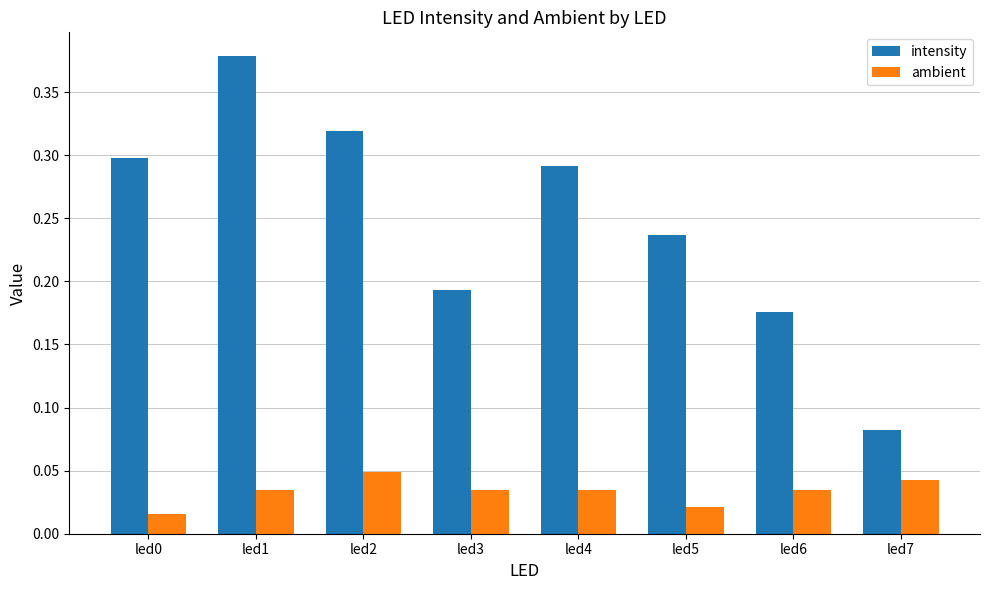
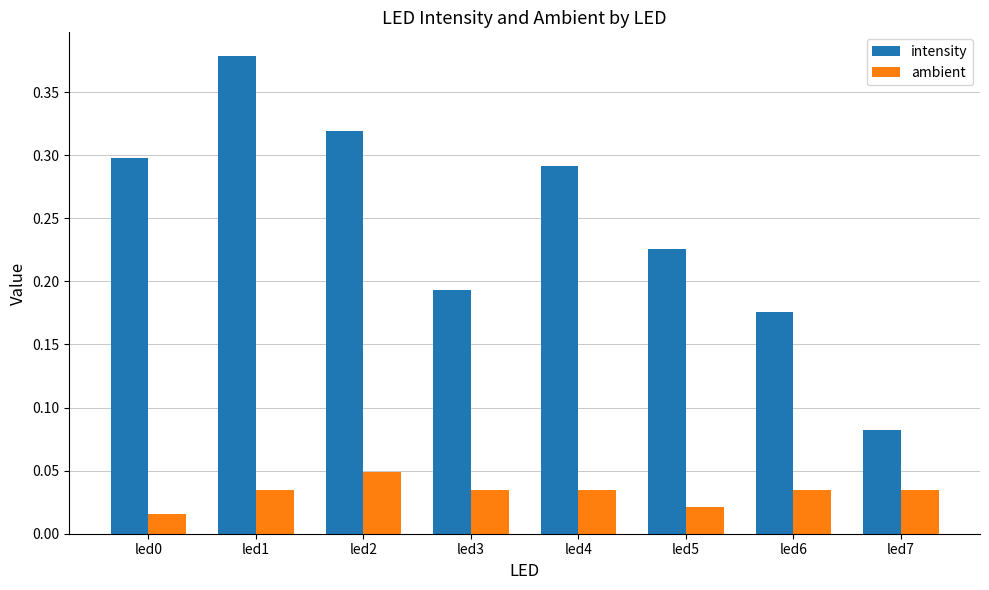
intensity, led5: 0.237 -> 0.226
ambient, led7: 0.042 -> 0.035
